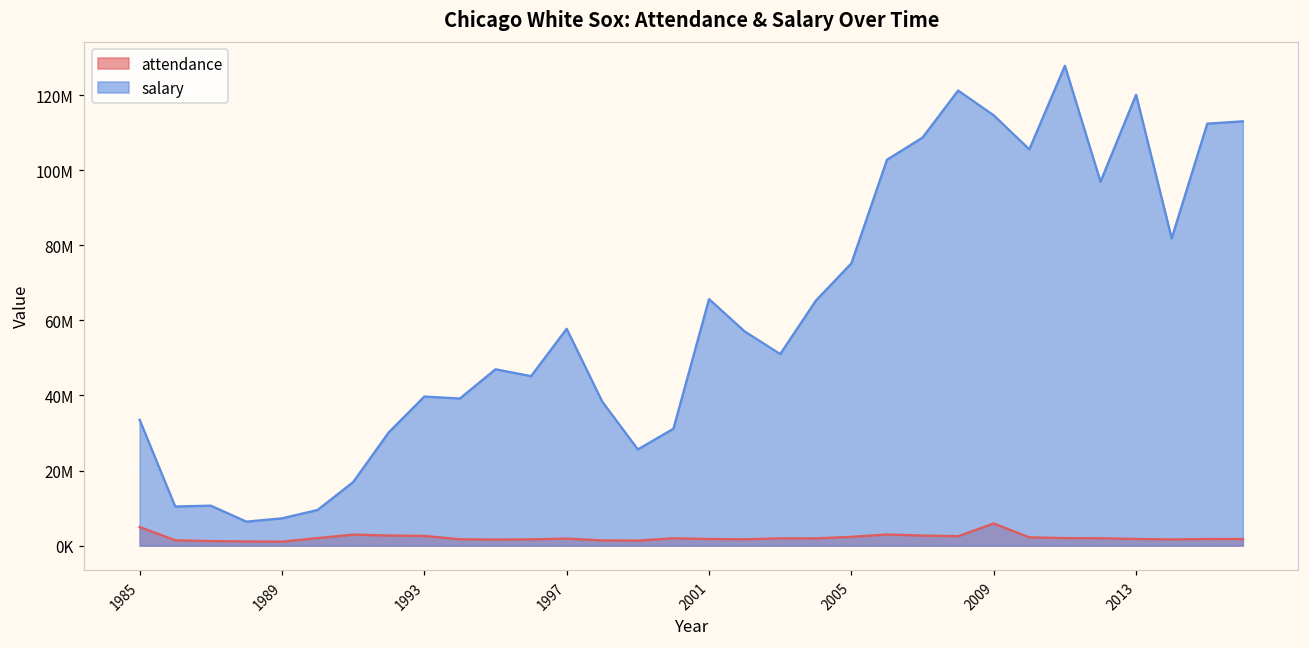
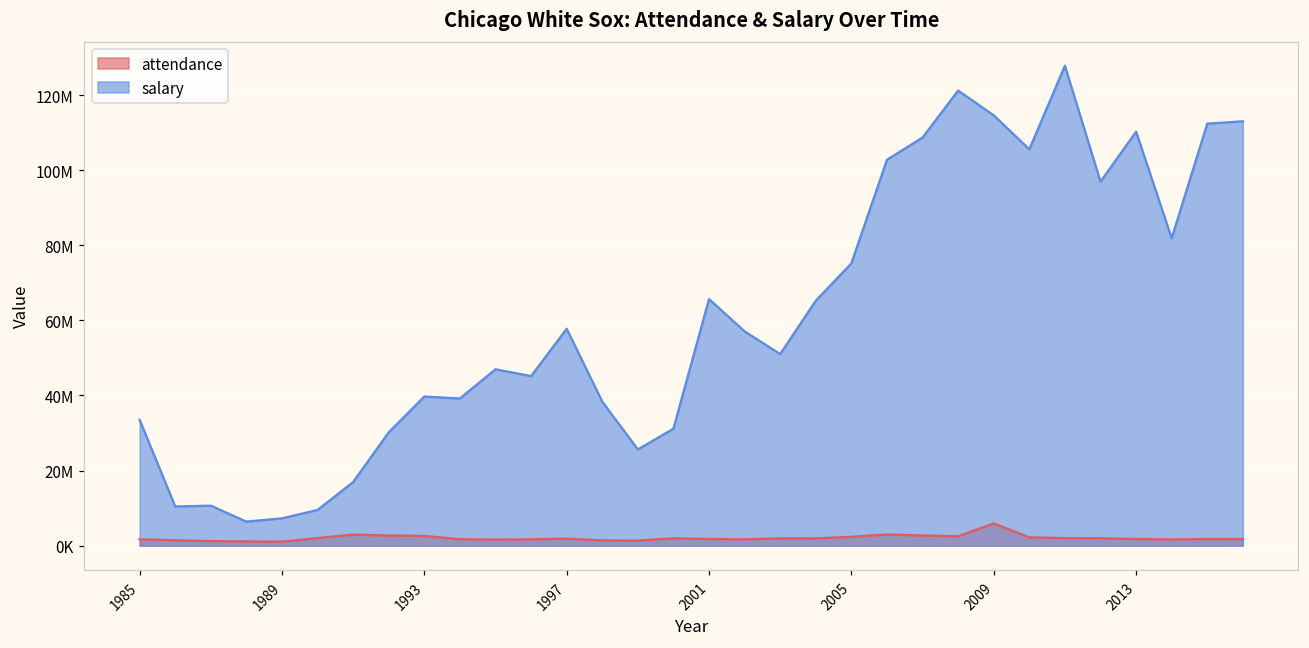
attendance, 1985: 5000000 -> 2000000
salary, 2013: 120000000 -> 110000000
